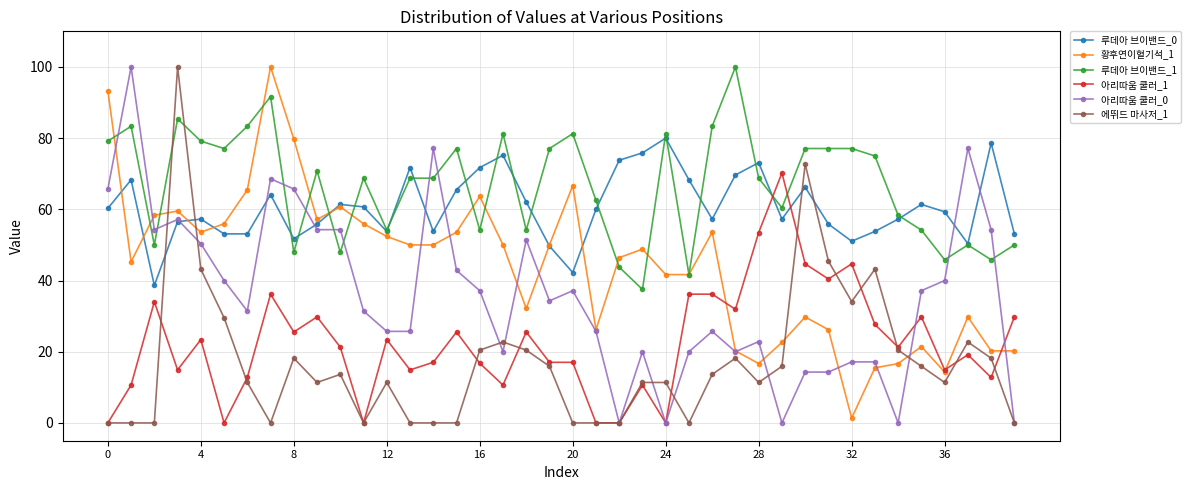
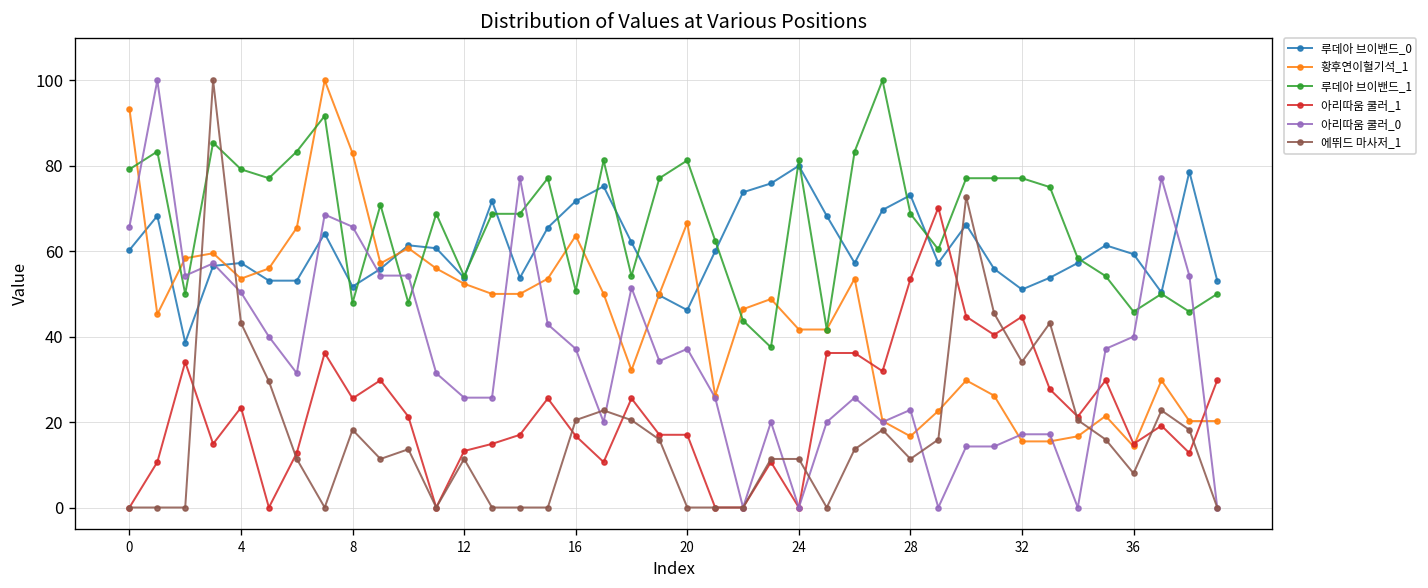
황후연이혈기석_1, 8: 80 -> 83
아리따움 쿨러_1, 12: 23 -> 13
루데아 브이밴드_1, 16: 54 -> 51
루데아 브이밴드_0, 20: 42 -> 46
황후연이혈기석_1, 32: 1 -> 15
에뛰드 마사저_1, 36: 11 -> 8
